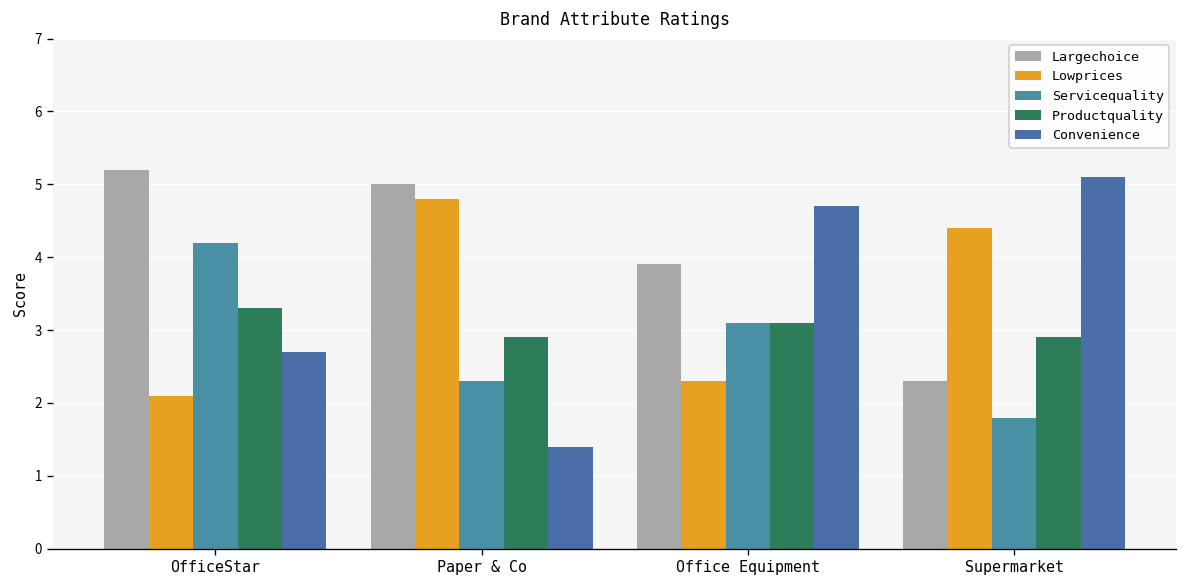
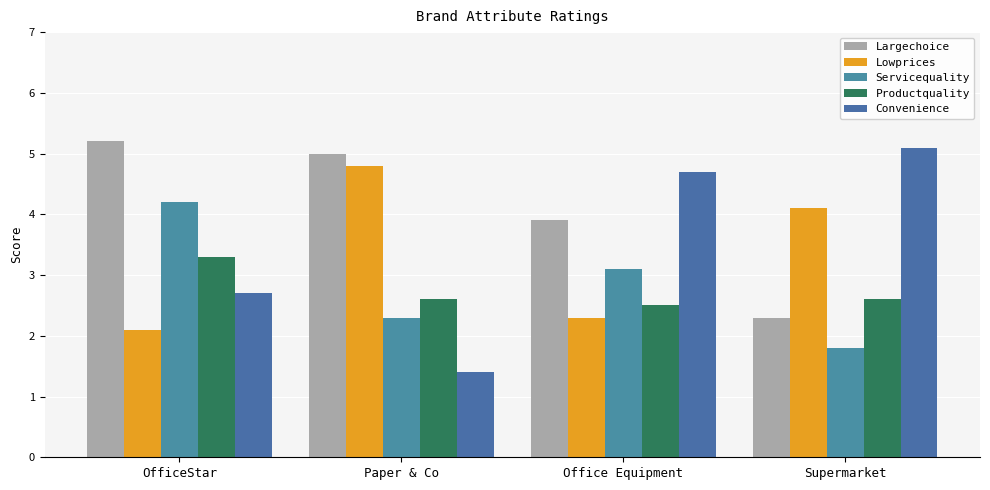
Productquality, Paper & Co: 2.9 -> 2.6
Productquality, Office Equipment: 3.1 -> 2.5
Lowprices, Supermarket: 4.4 -> 4.1
Productquality, Supermarket: 2.9 -> 2.6
